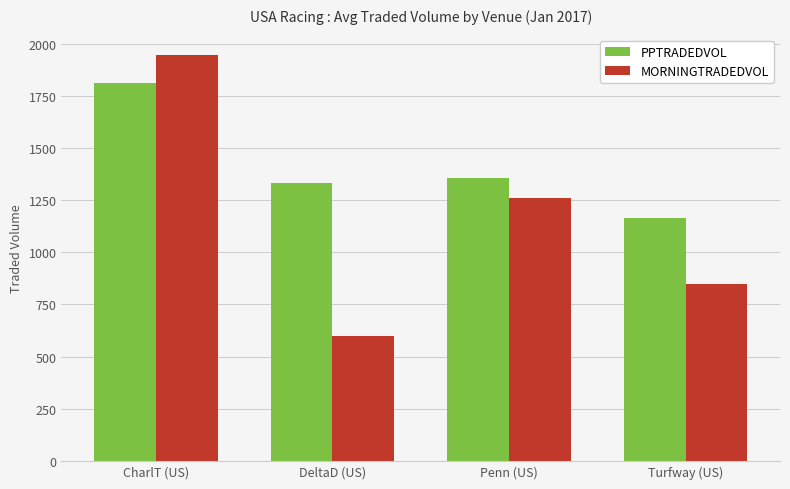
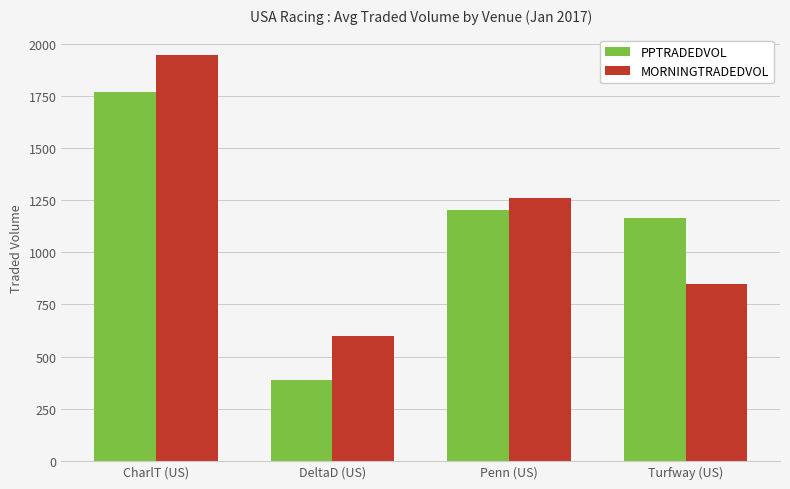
PPTRADEDVOL, CharlT (US): 1810 -> 1770
PPTRADEDVOL, DeltaD (US): 1330 -> 390
PPTRADEDVOL, Penn (US): 1350 -> 1200
